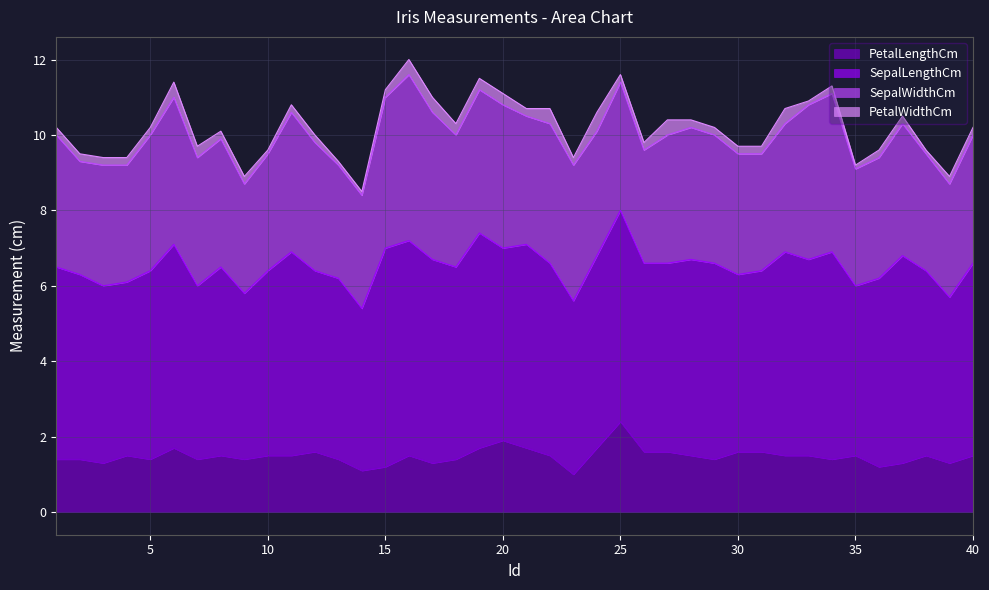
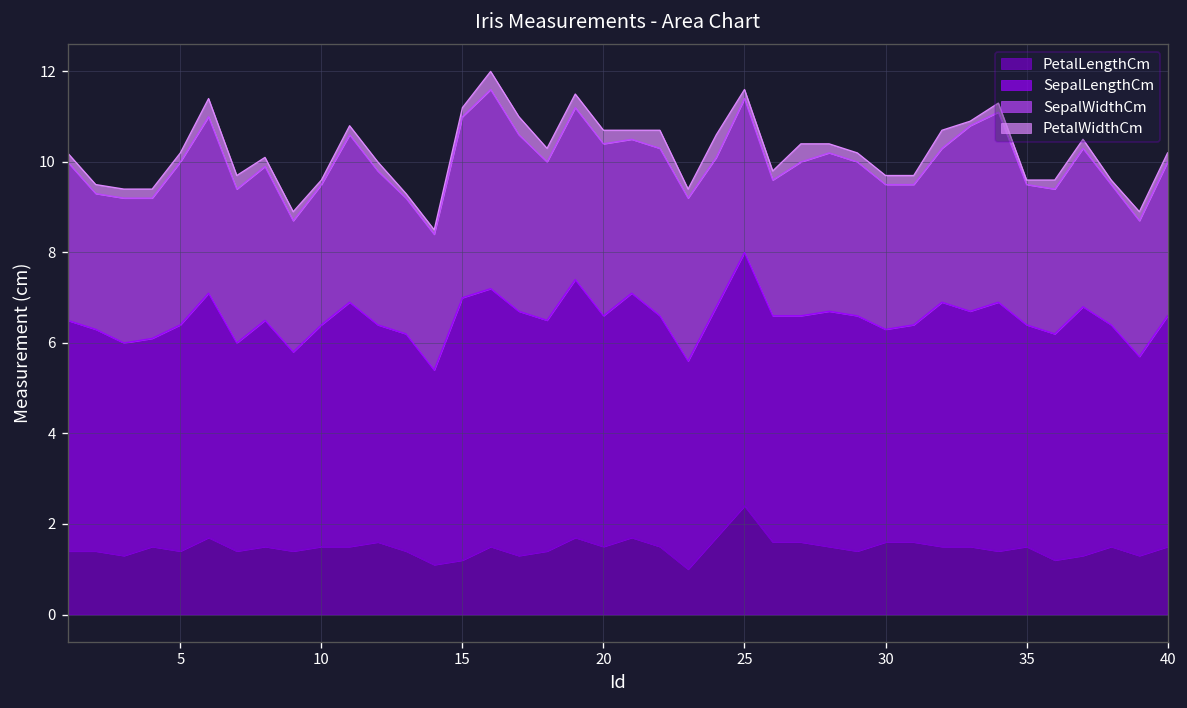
PetalLengthCm, 20: 1.9 -> 1.5
SepalLengthCm, 35: 4.5 -> 4.9
